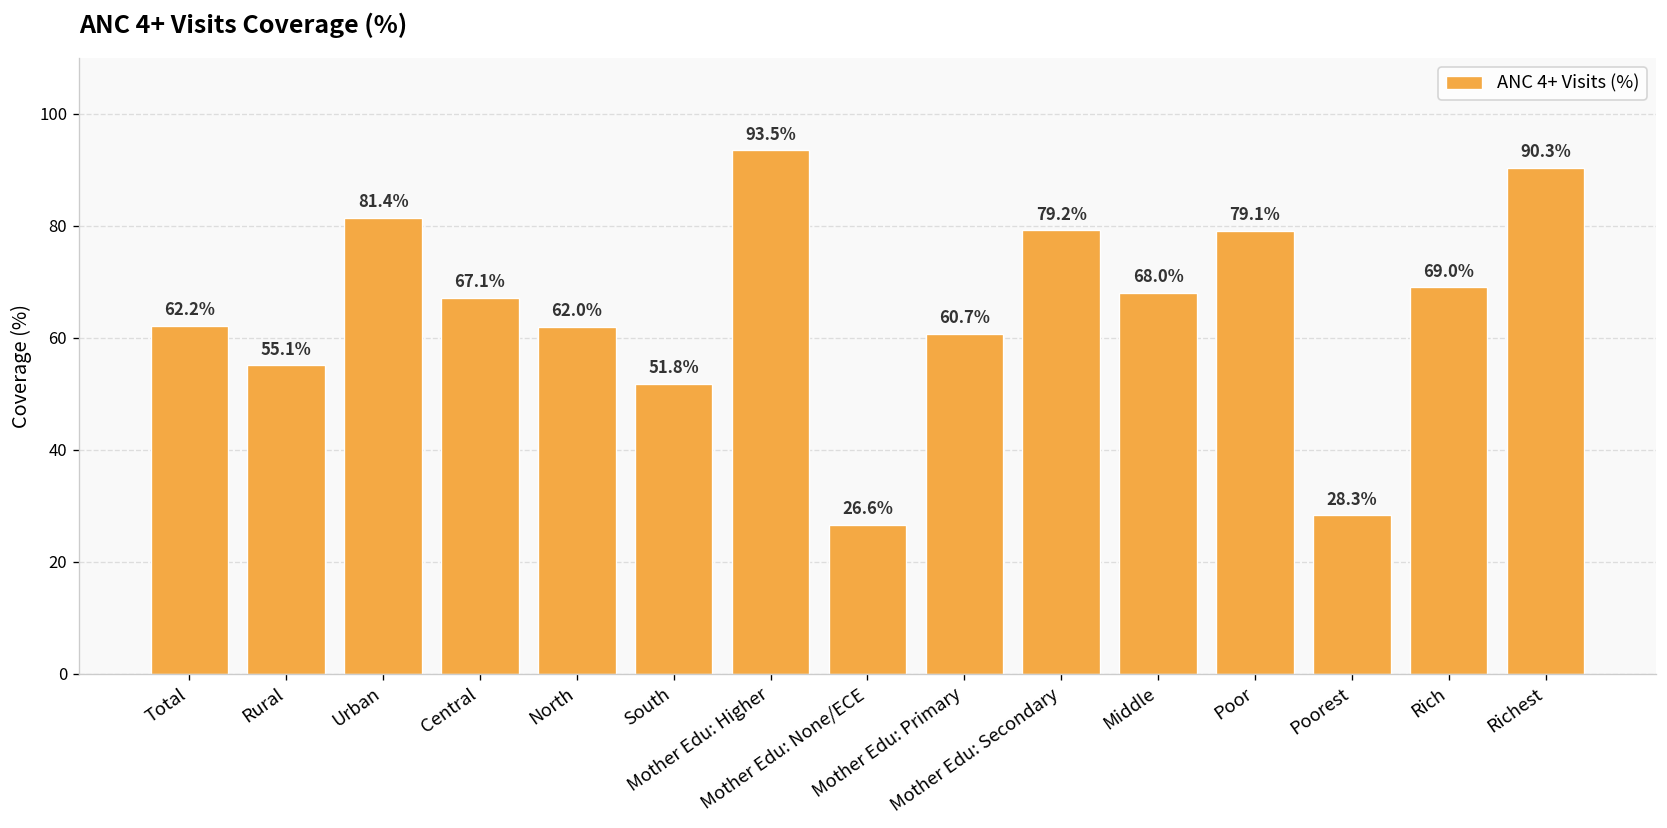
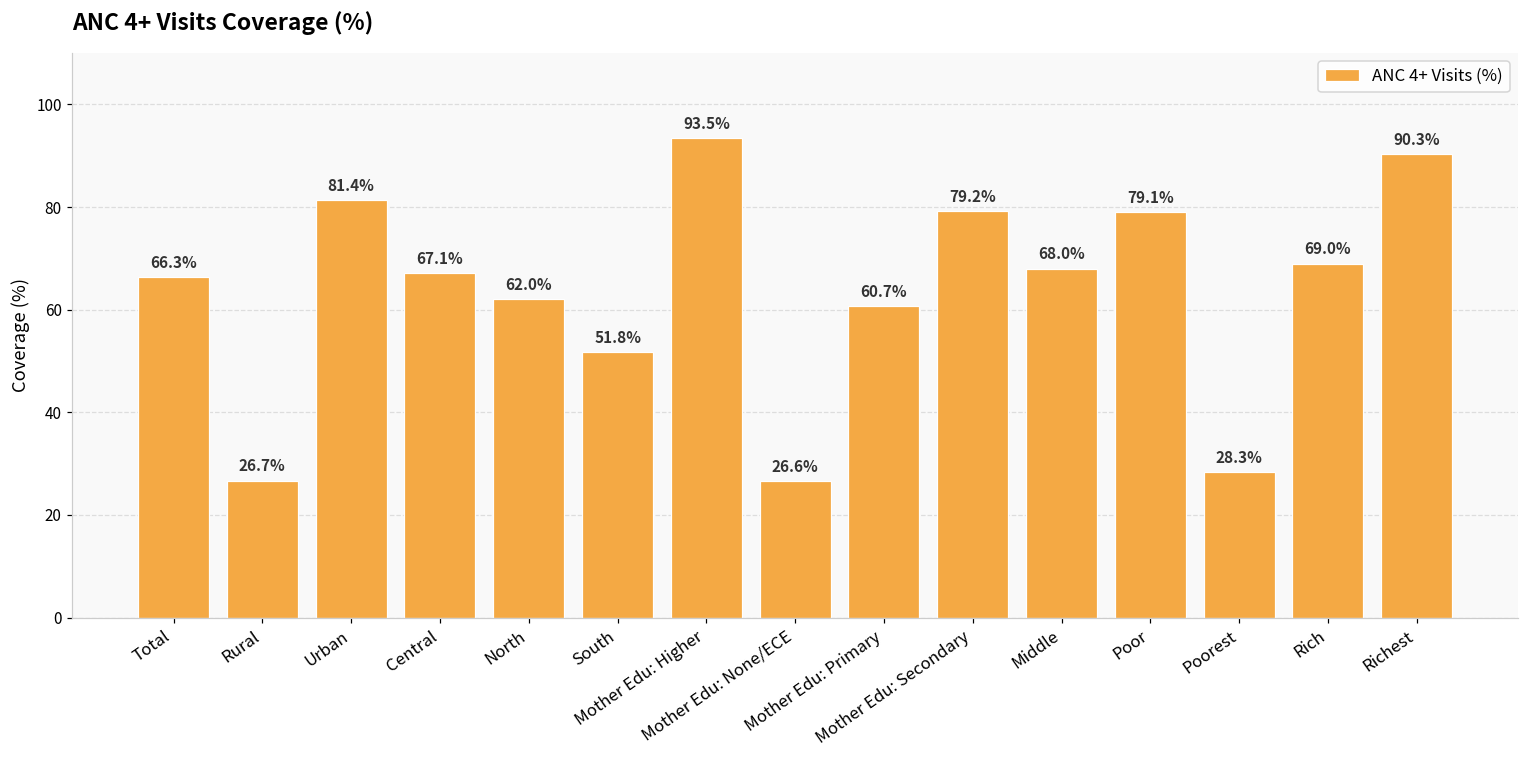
Total: 62.2% -> 66.3%
Rural: 55.1% -> 26.7%
